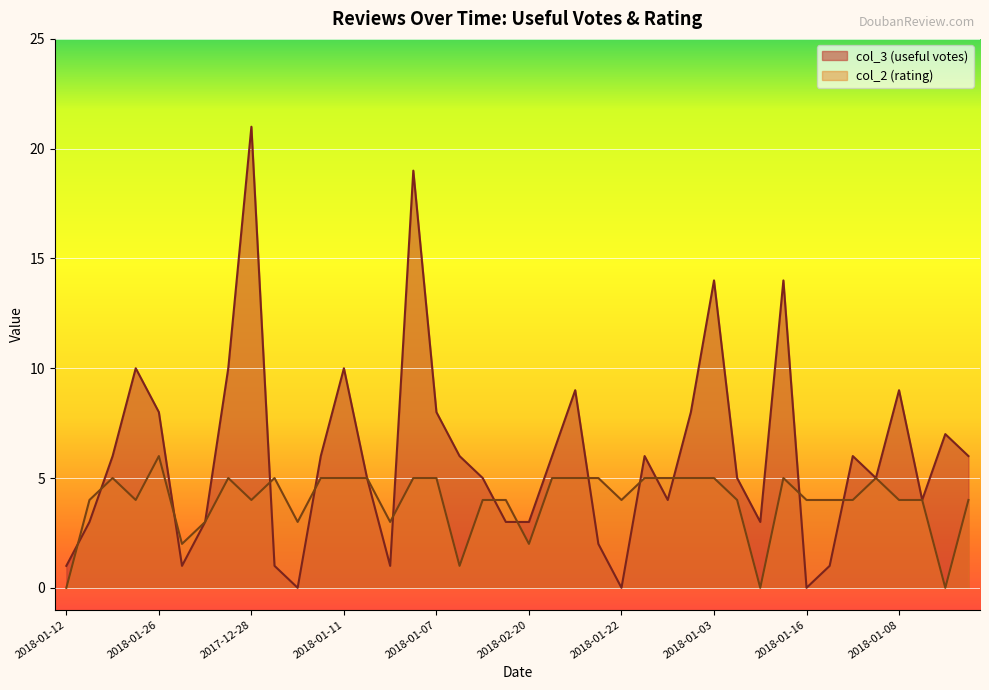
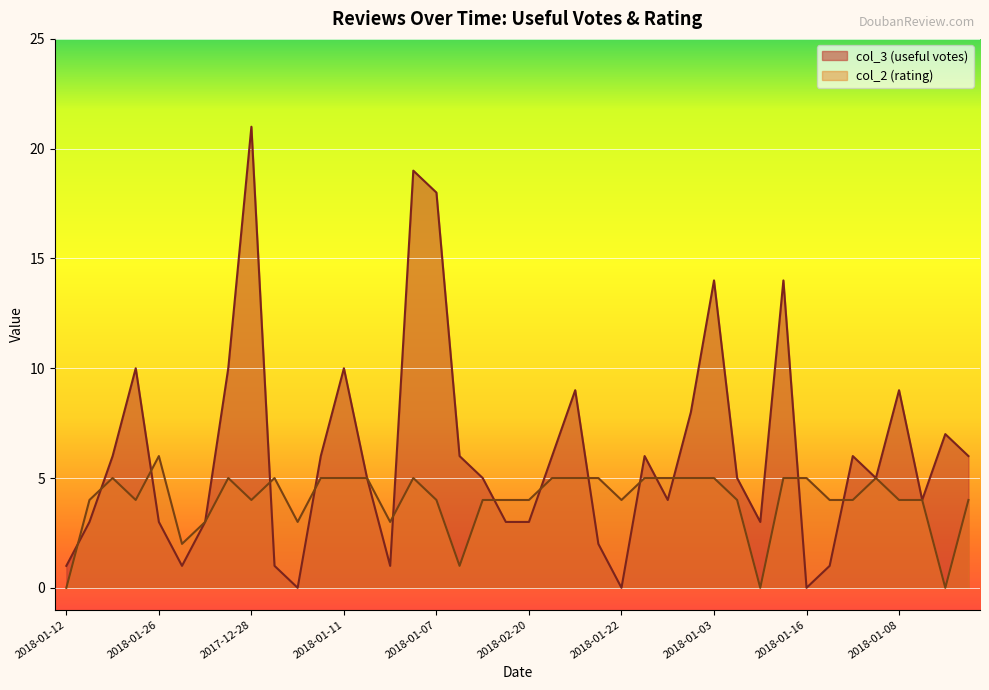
col_3 (useful votes), 2018-01-26: 8 -> 3
col_3 (useful votes), 2018-01-07: 8 -> 18
col_2 (rating), 2018-01-07: 5 -> 4
col_2 (rating), 2018-02-20: 2 -> 4
col_2 (rating), 2018-01-16: 4 -> 5
